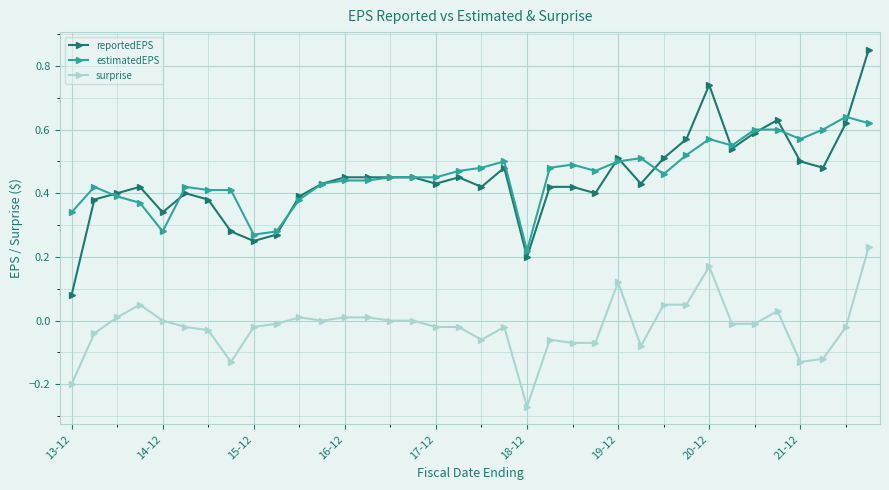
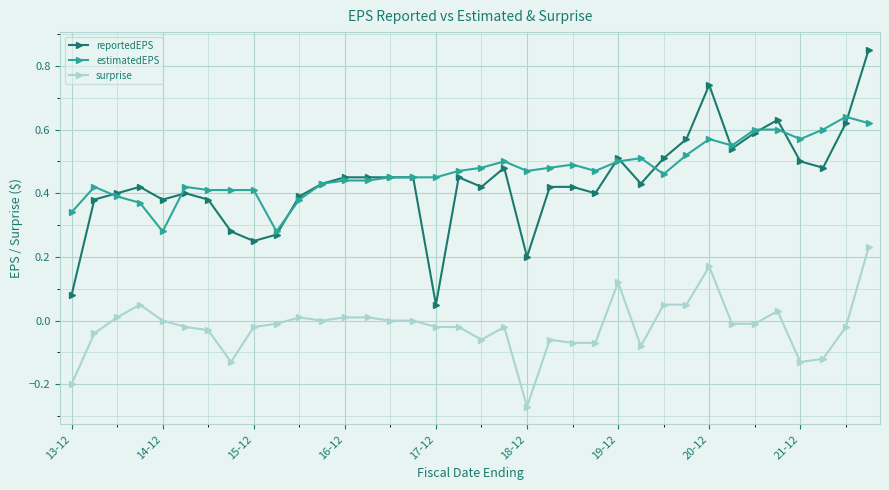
reportedEPS, 14-12: 0.34 -> 0.38
estimatedEPS, 15-12: 0.27 -> 0.41
reportedEPS, 17-12: 0.43 -> 0.05
estimatedEPS, 18-12: 0.22 -> 0.47
